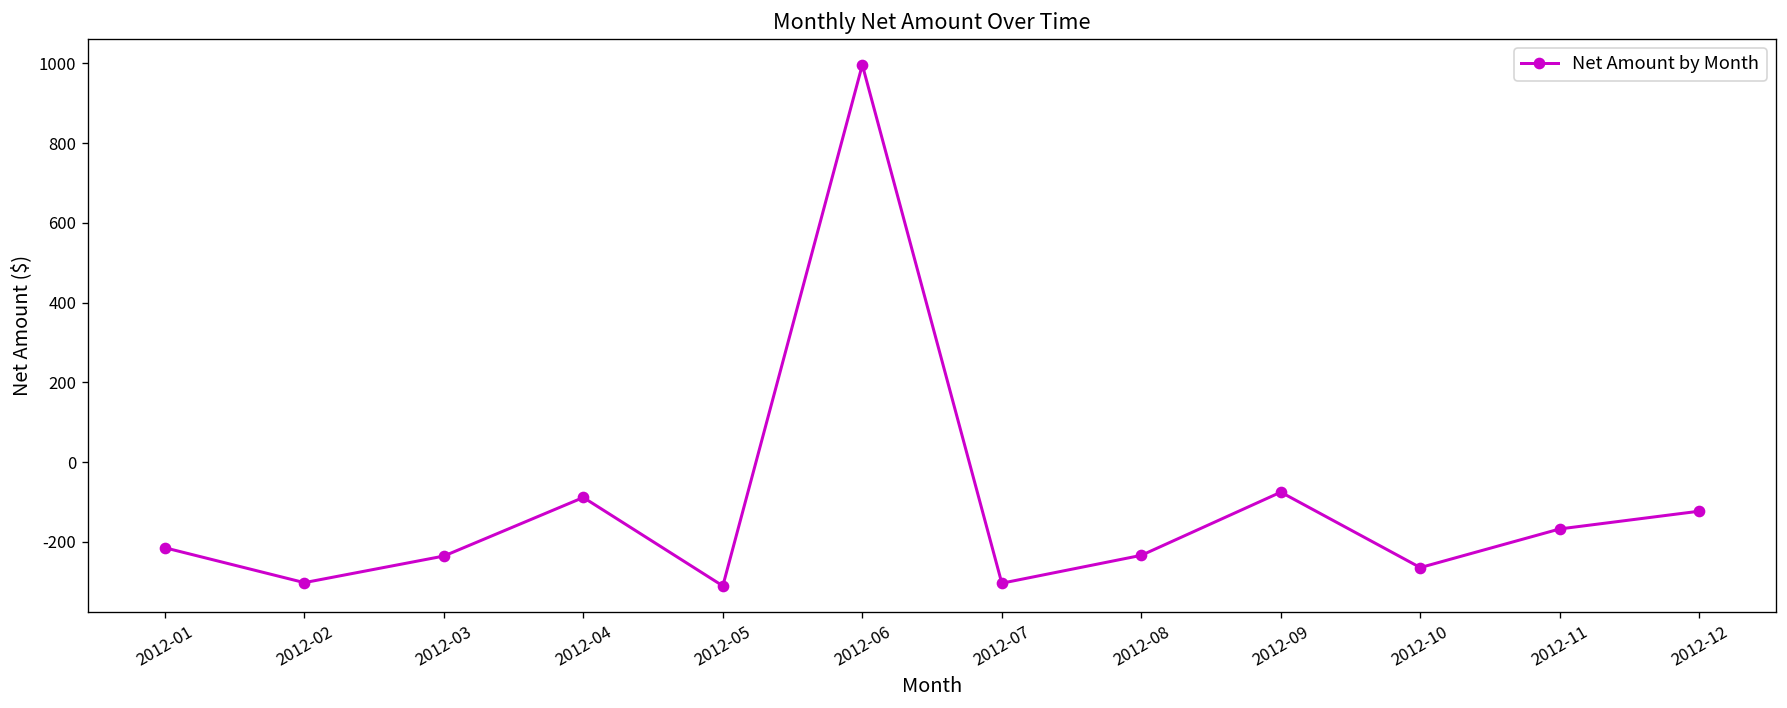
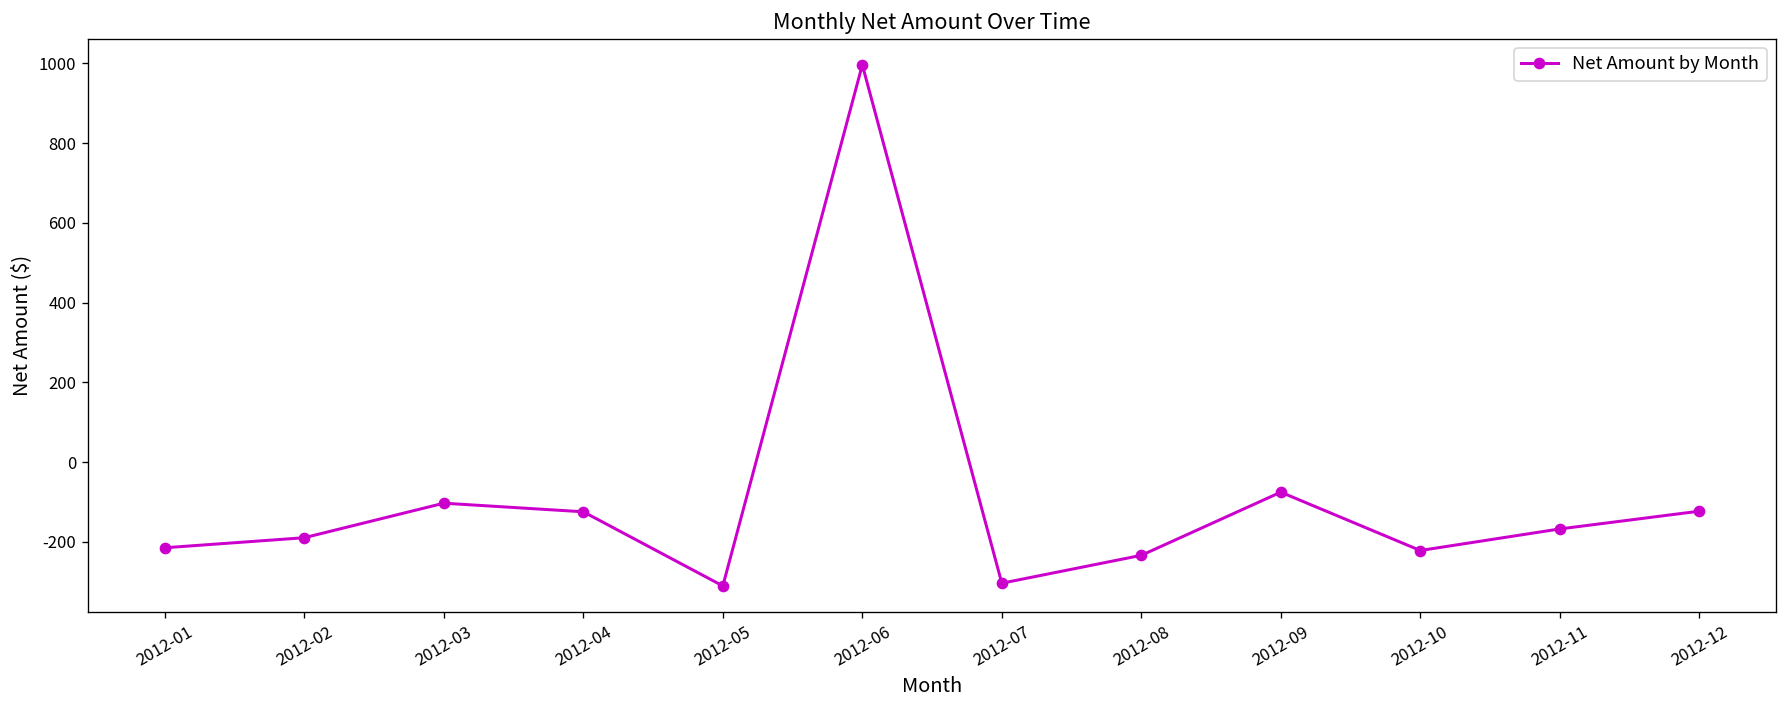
2012-02: -300 -> -190
2012-03: -240 -> -100
2012-04: -90 -> -120
2012-10: -260 -> -220
